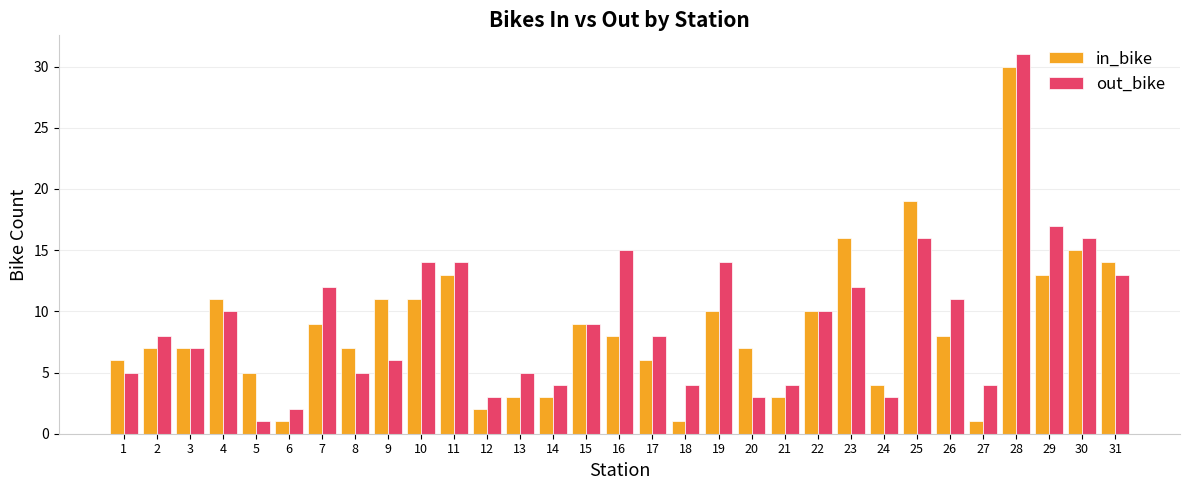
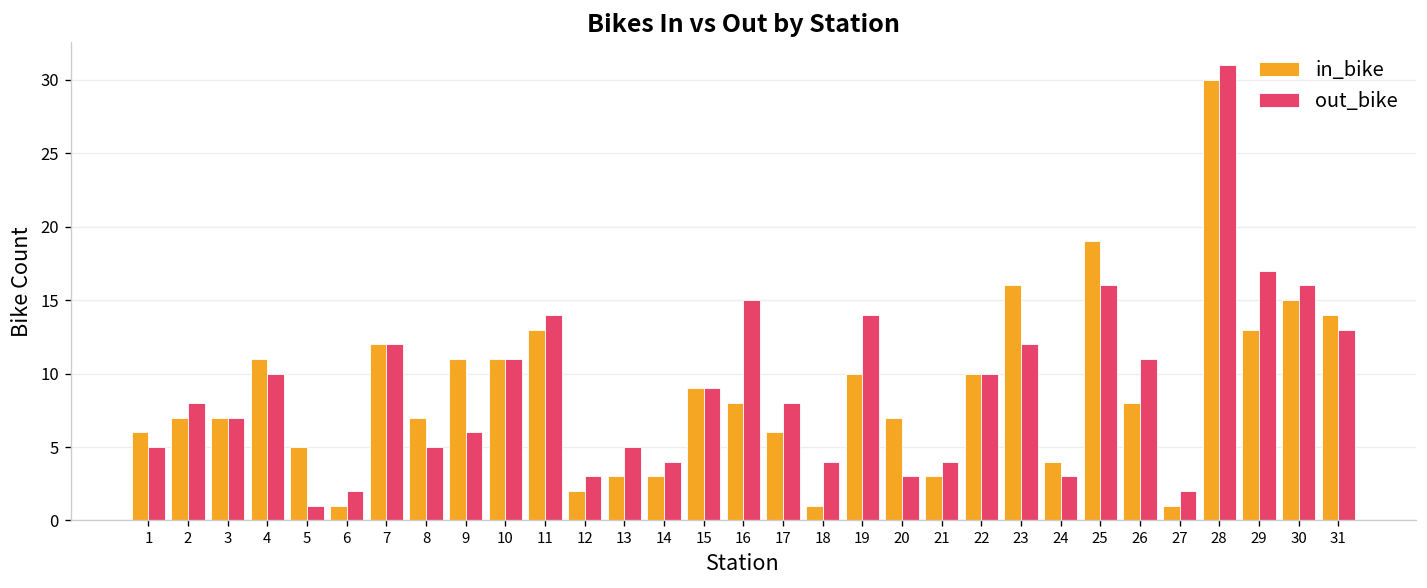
in_bike, 7: 9 -> 12
out_bike, 10: 14 -> 11
out_bike, 27: 4 -> 2
